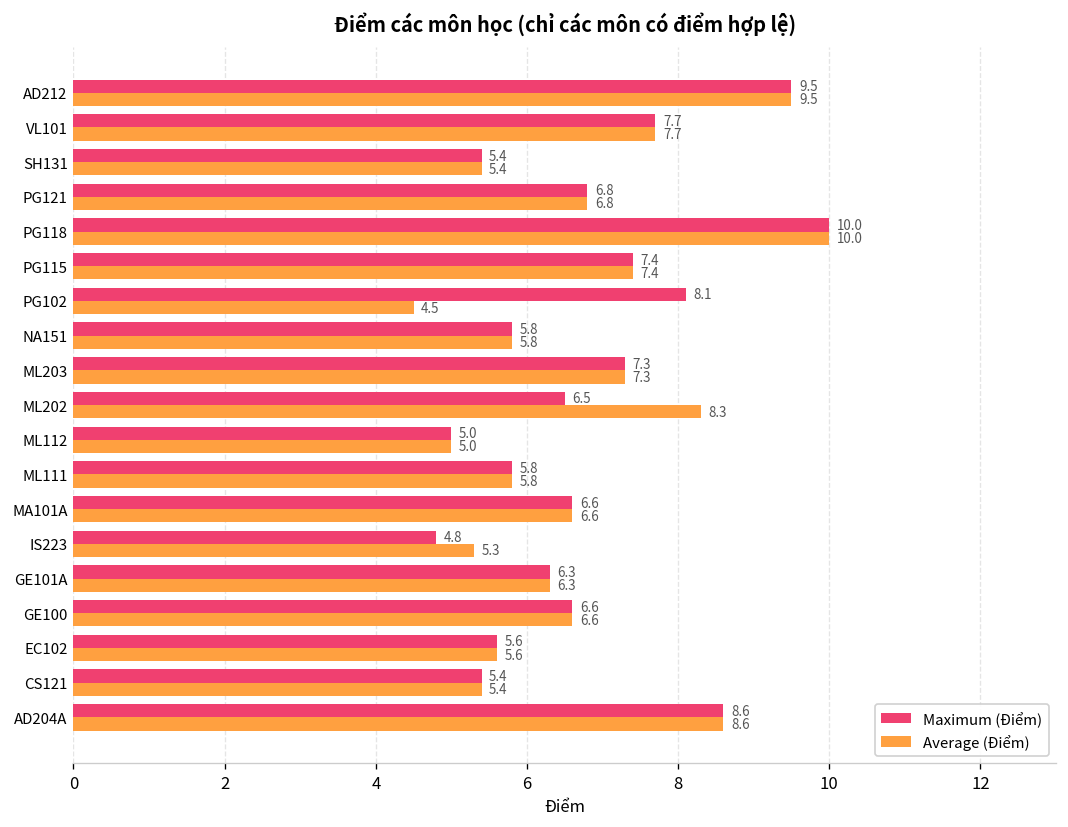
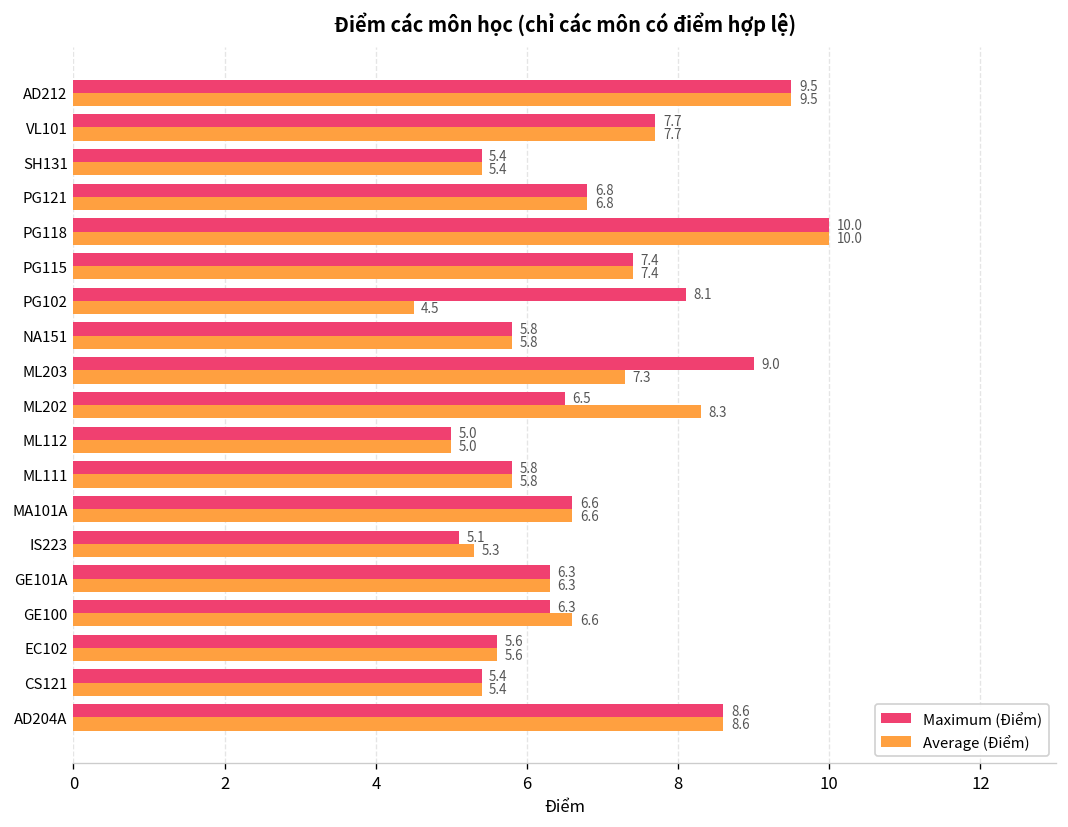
Maximum (Điểm), ML203: 7.3 -> 9.0
Maximum (Điểm), IS223: 4.8 -> 5.1
Maximum (Điểm), GE100: 6.6 -> 6.3
